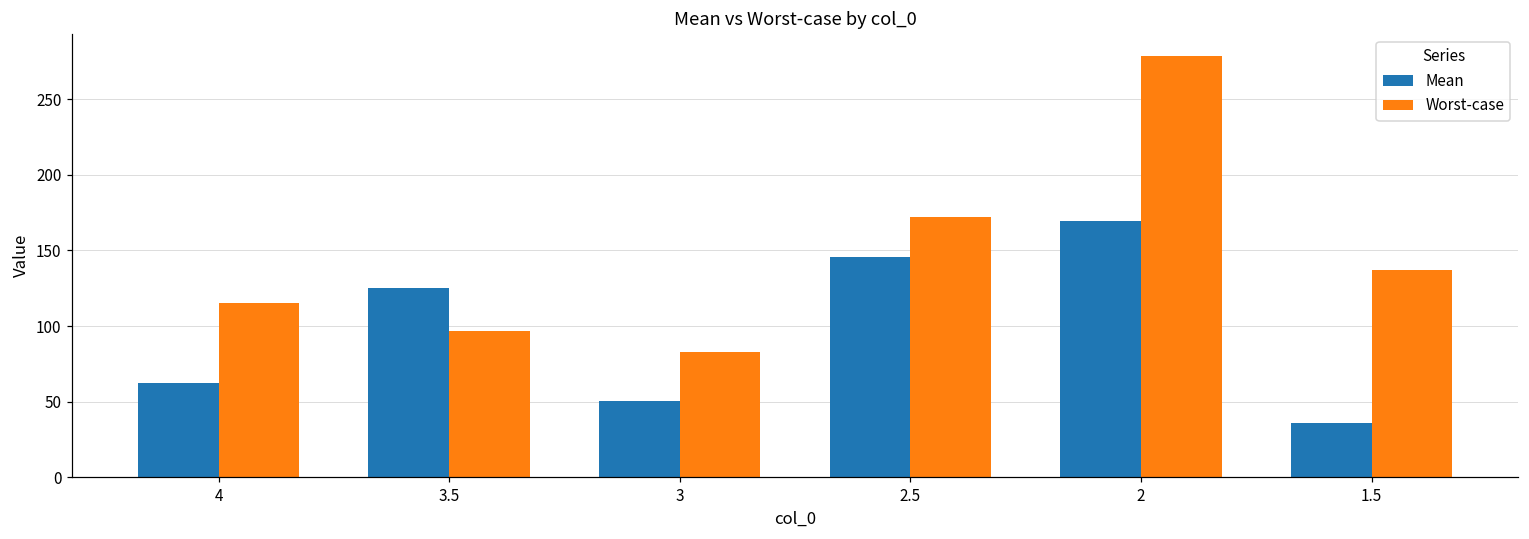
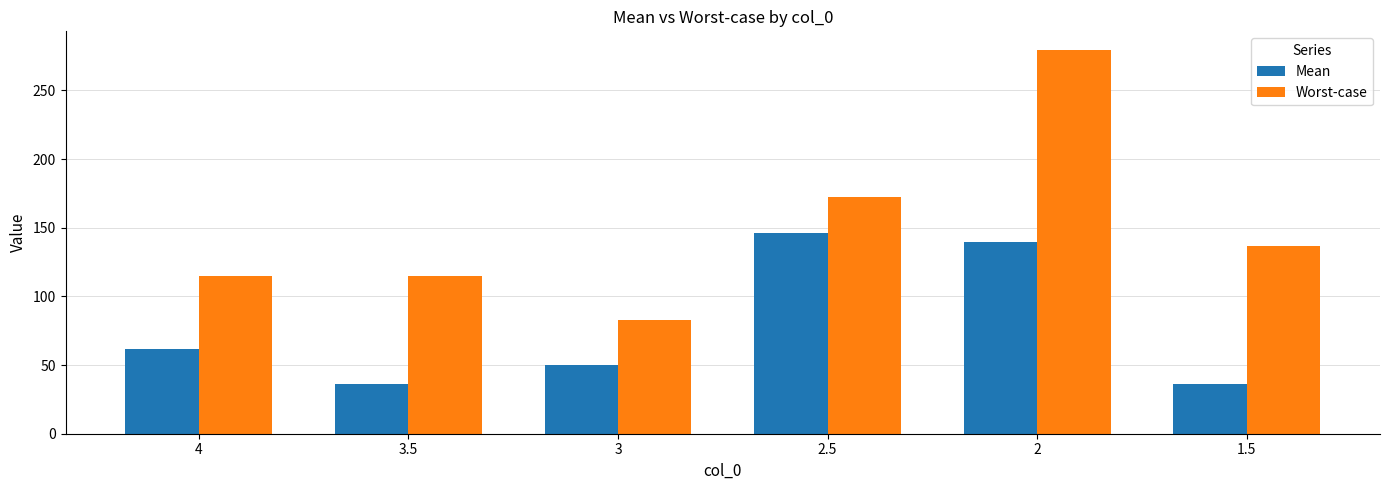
Mean, 3.5: 125 -> 36
Worst-case, 3.5: 97 -> 115
Mean, 2: 170 -> 139
